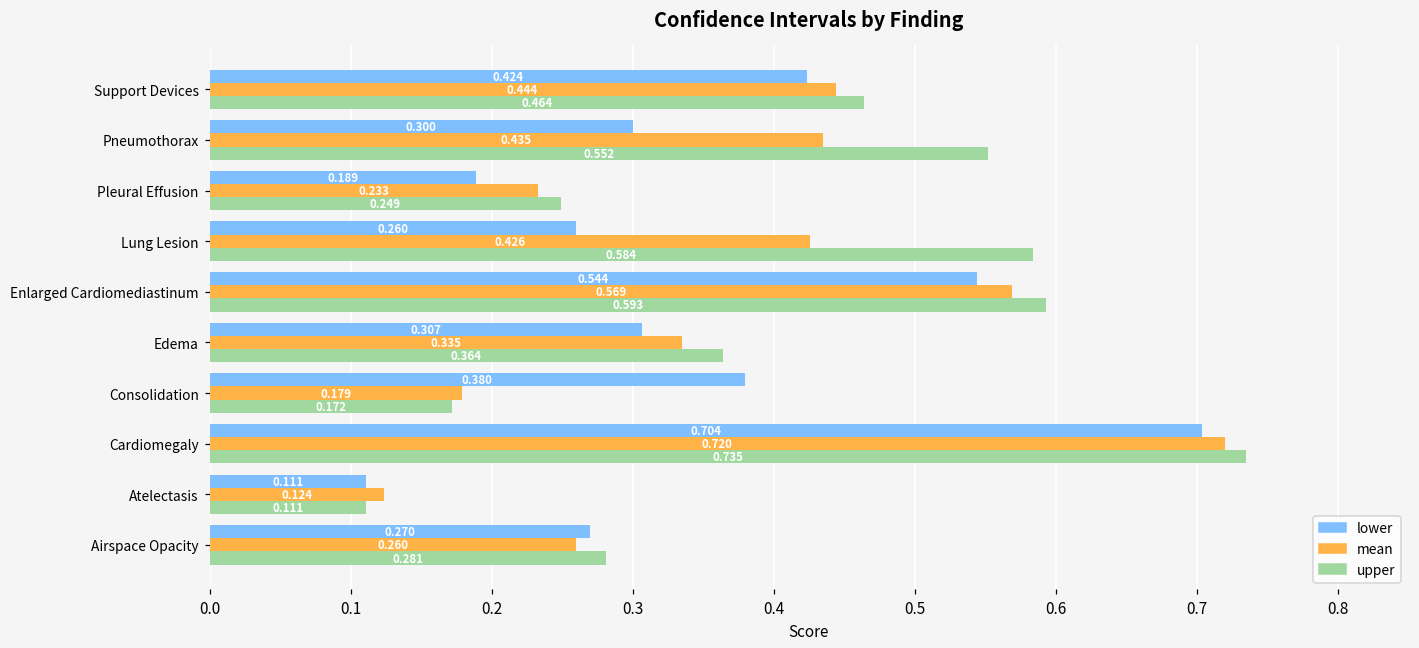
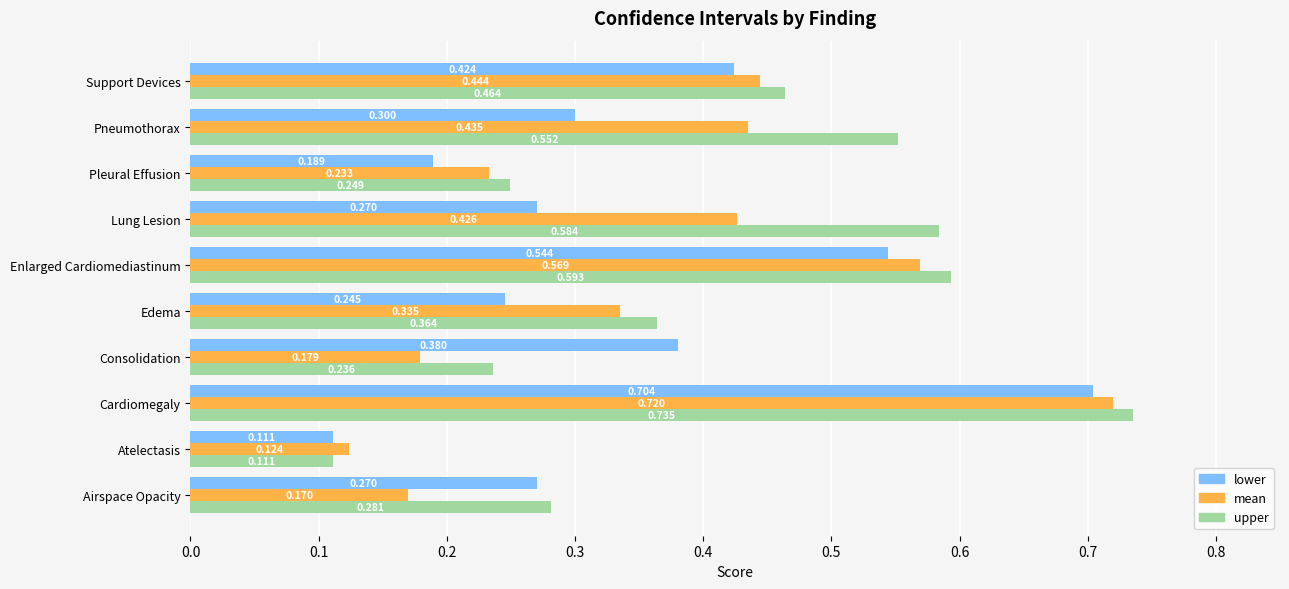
lower, Lung Lesion: 0.260 -> 0.270
lower, Edema: 0.307 -> 0.245
upper, Consolidation: 0.172 -> 0.236
mean, Airspace Opacity: 0.260 -> 0.170
